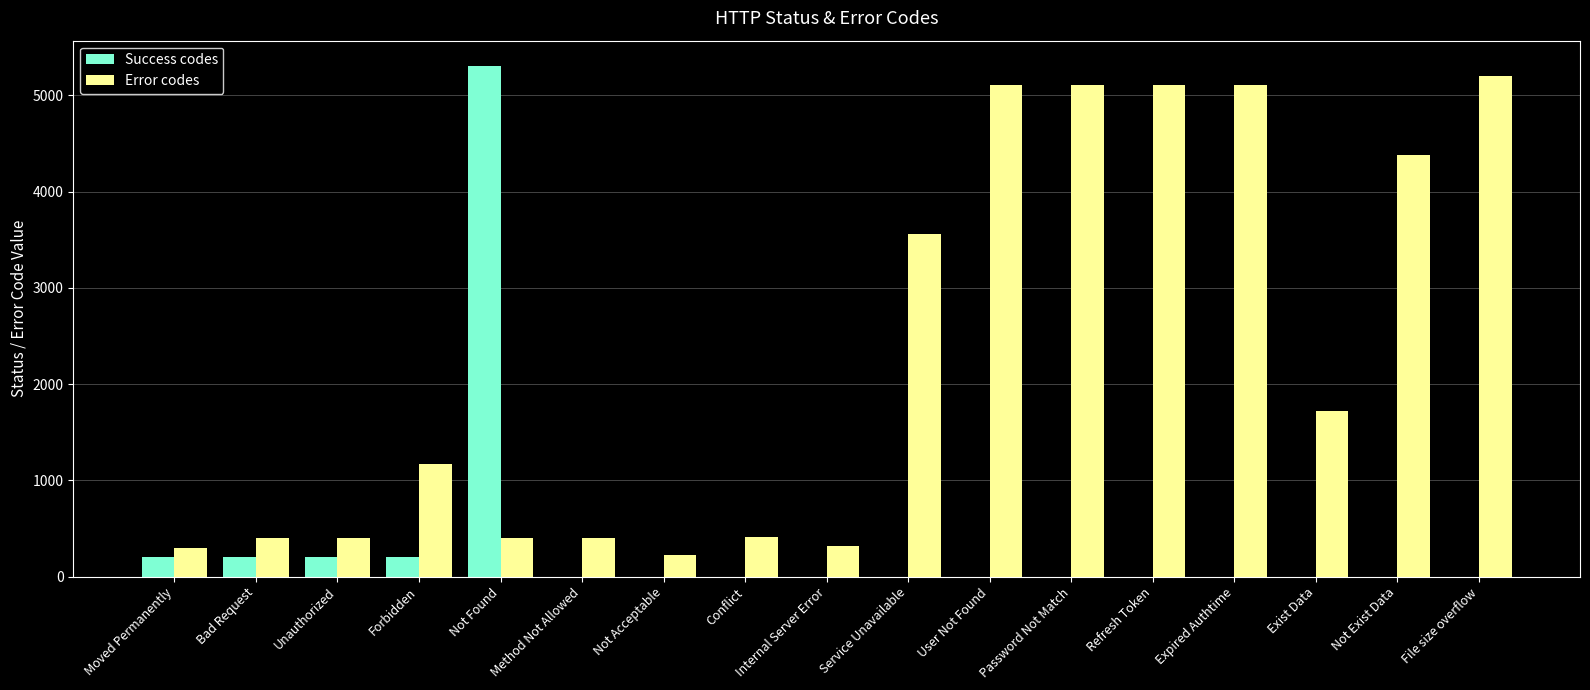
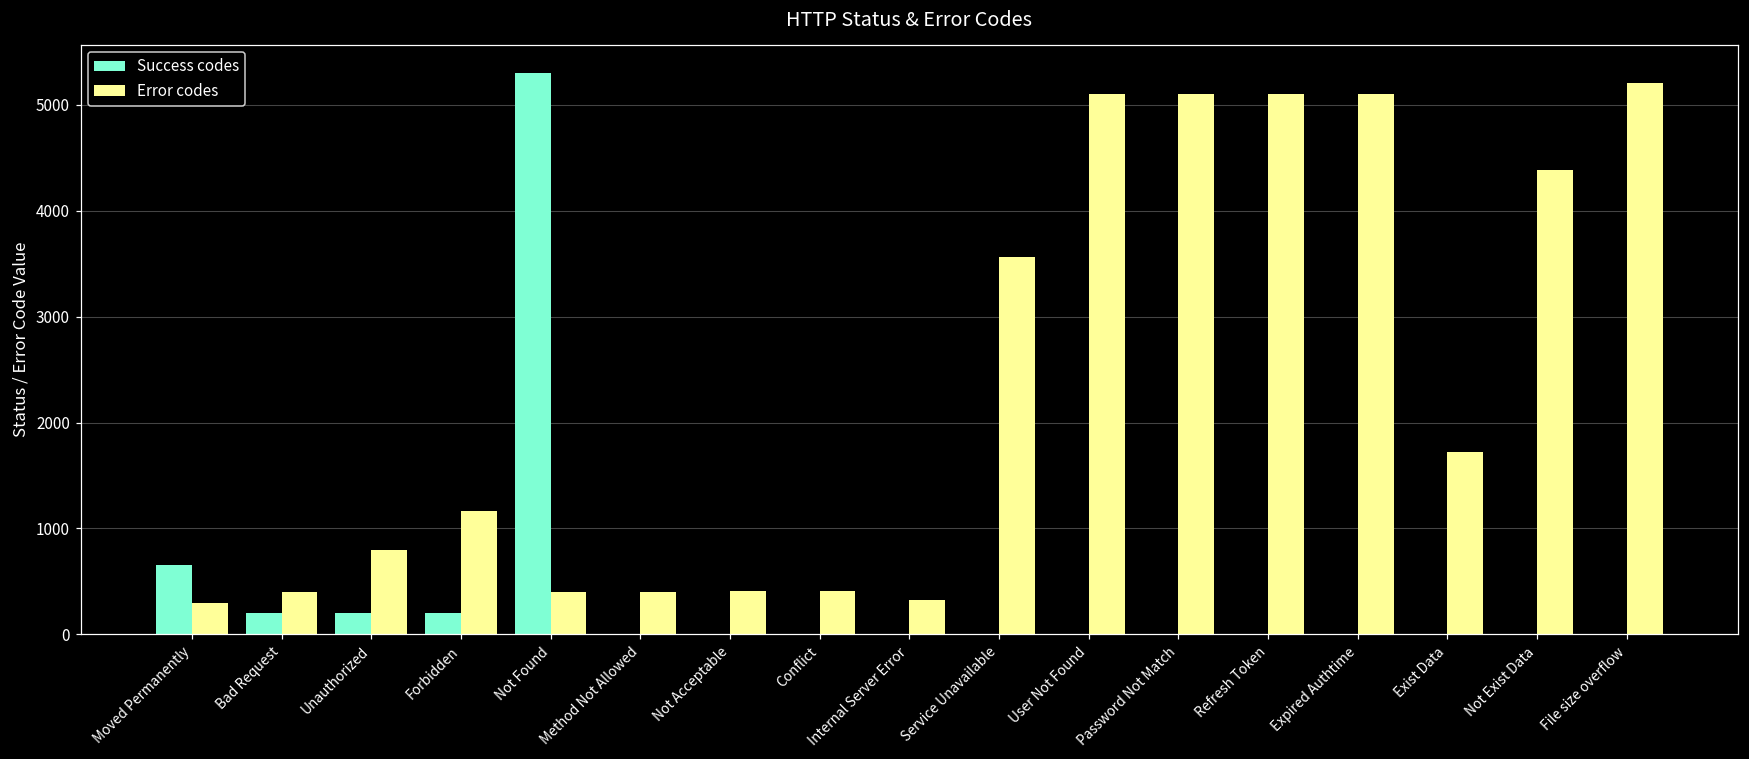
Success codes, Moved Permanently: 200 -> 700
Error codes, Unauthorized: 400 -> 800
Error codes, Not Acceptable: 200 -> 400
